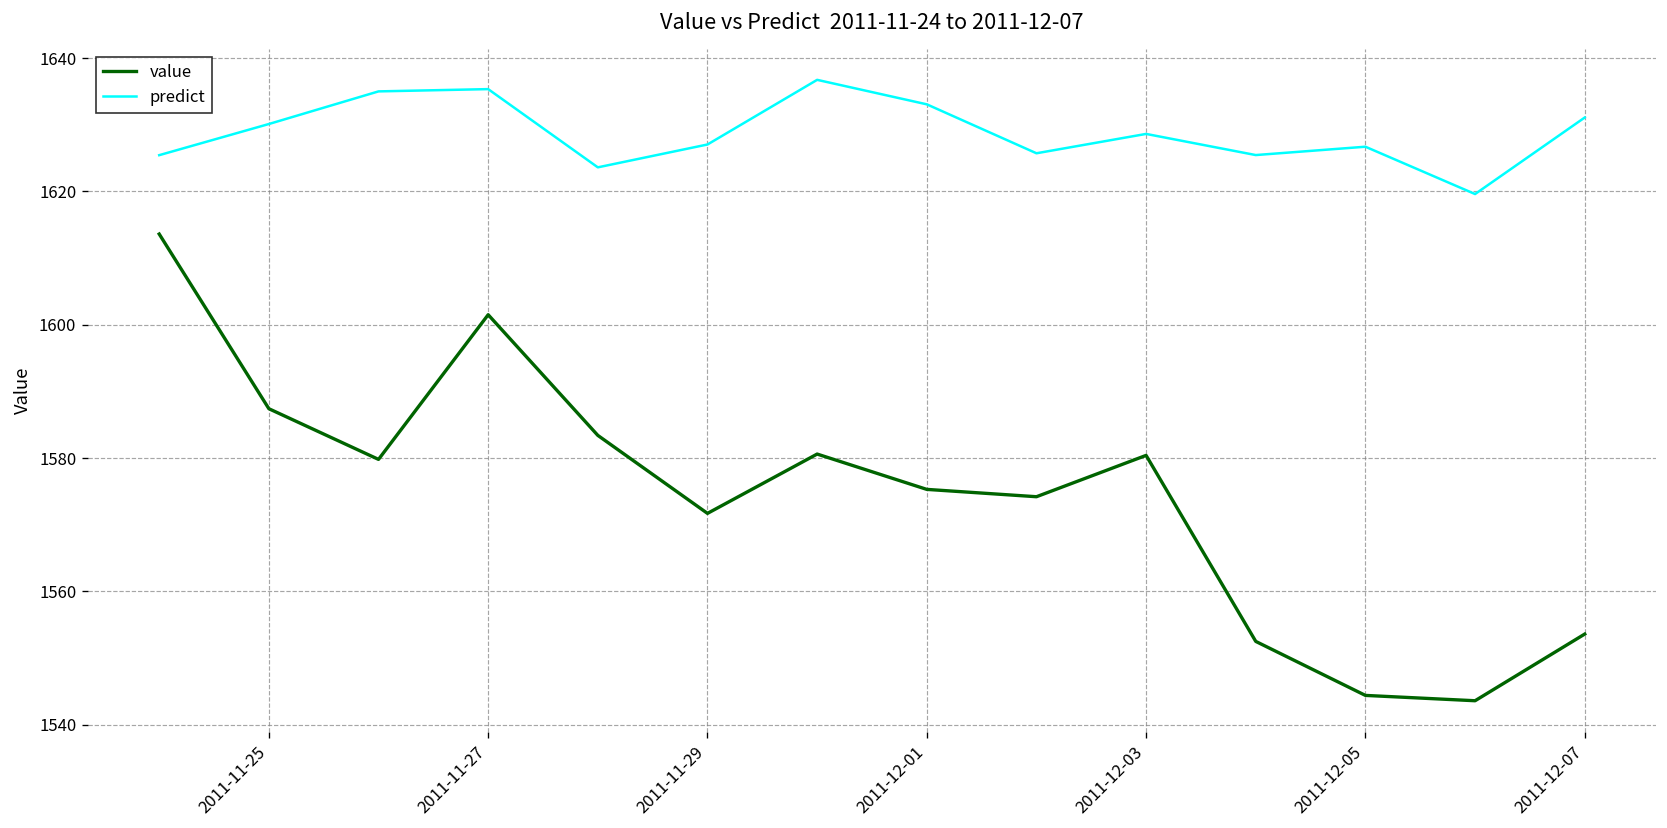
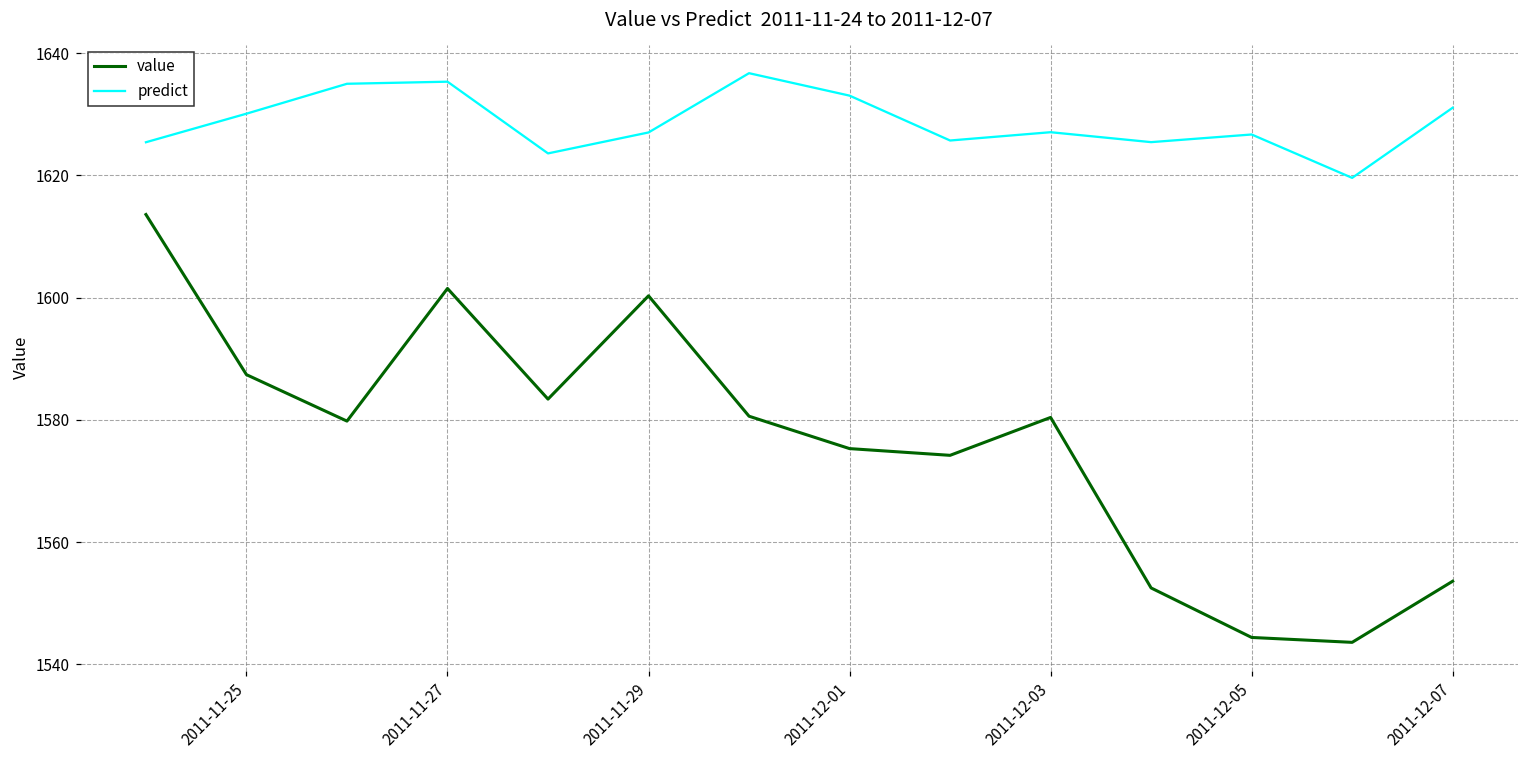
value, 2011-11-29: 1572 -> 1600
predict, 2011-12-03: 1629 -> 1627
